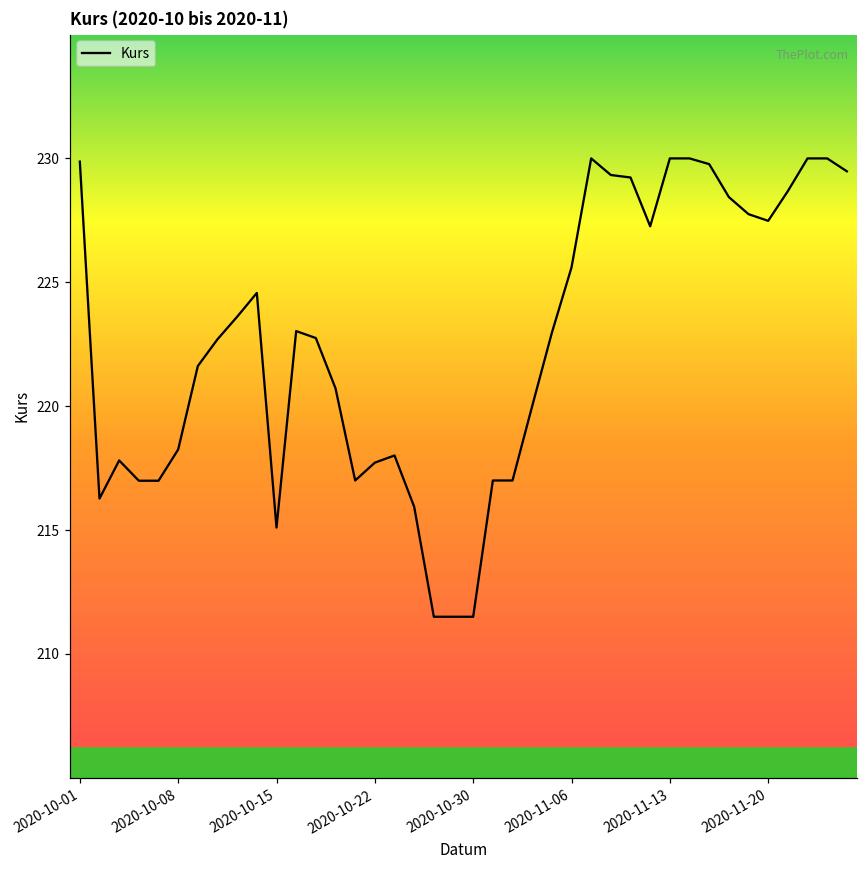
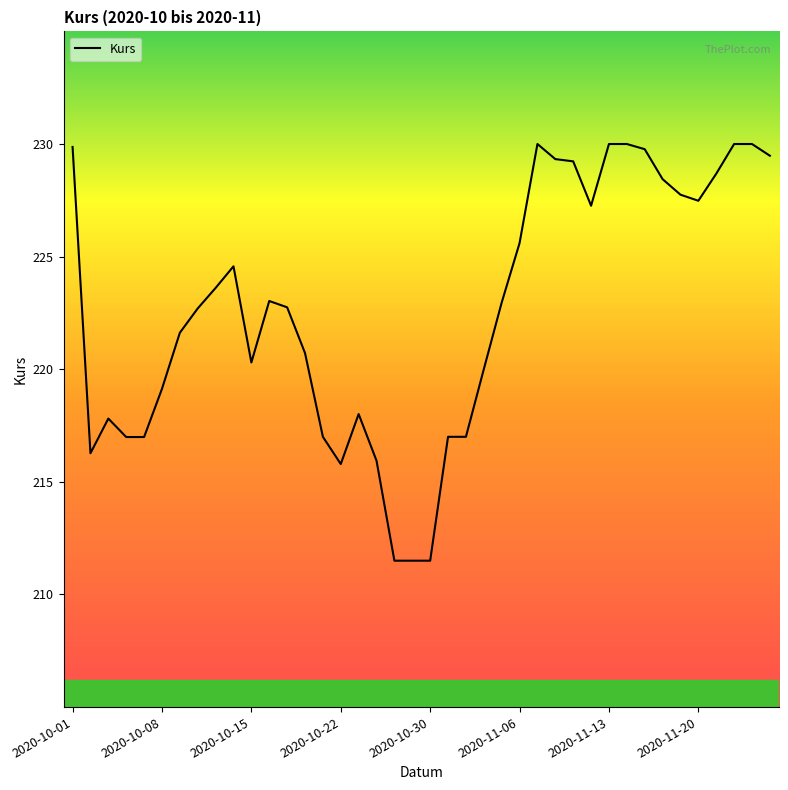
2020-10-08: 218.3 -> 219.1
2020-10-15: 215.1 -> 220.3
2020-10-22: 217.7 -> 215.8
